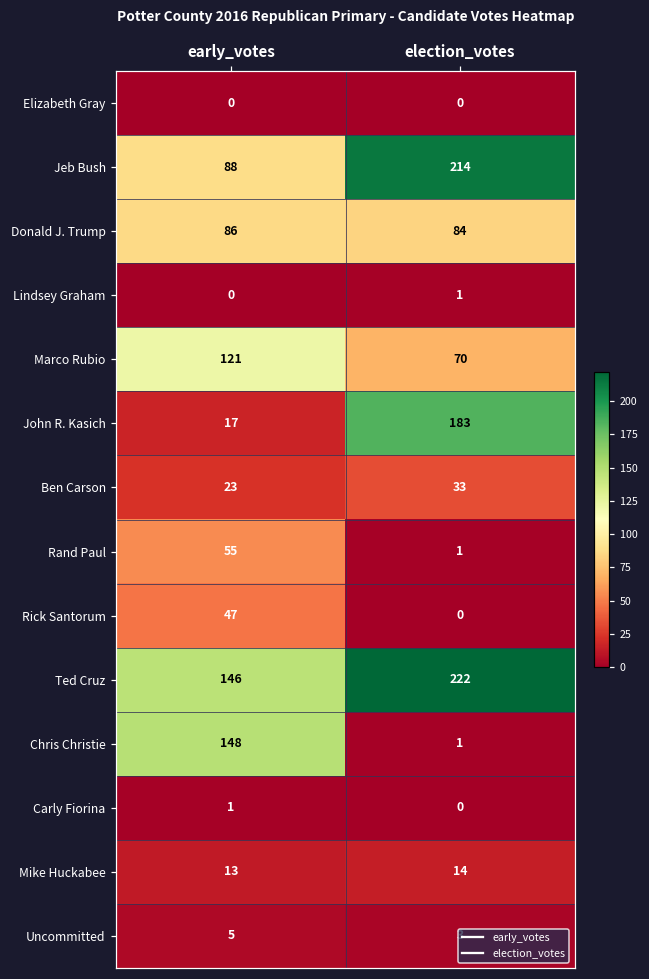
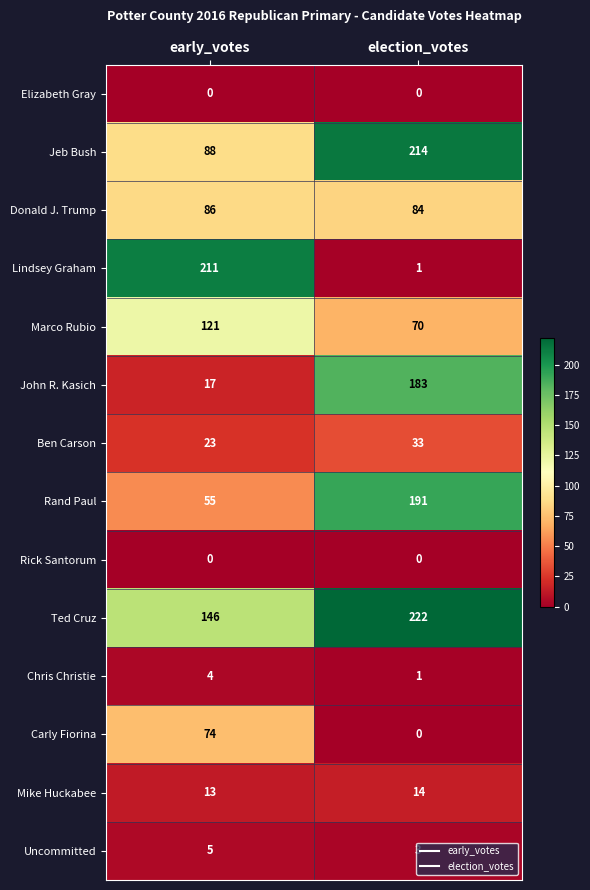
Lindsey Graham, early_votes: 0 -> 211
Rand Paul, election_votes: 1 -> 191
Rick Santorum, early_votes: 47 -> 0
Chris Christie, early_votes: 148 -> 4
Carly Fiorina, early_votes: 1 -> 74
